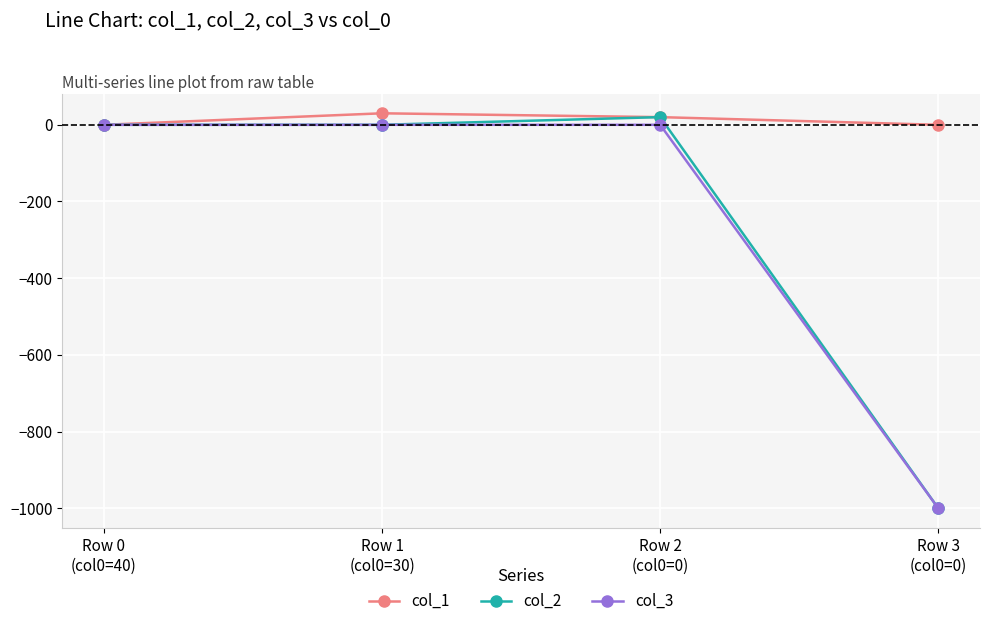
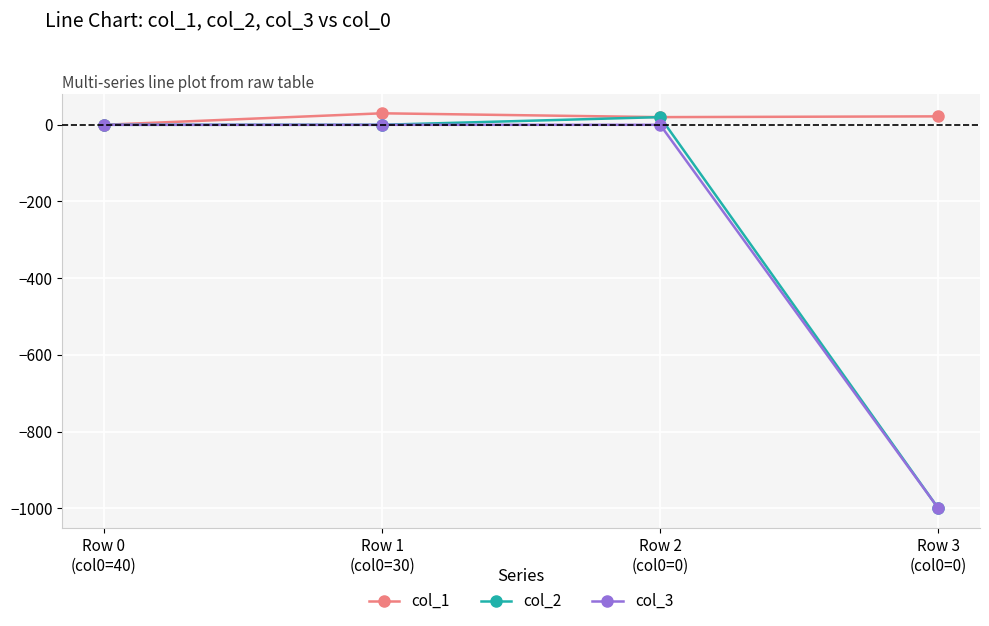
col_1, Row 3 (col0=0): 0 -> 20
